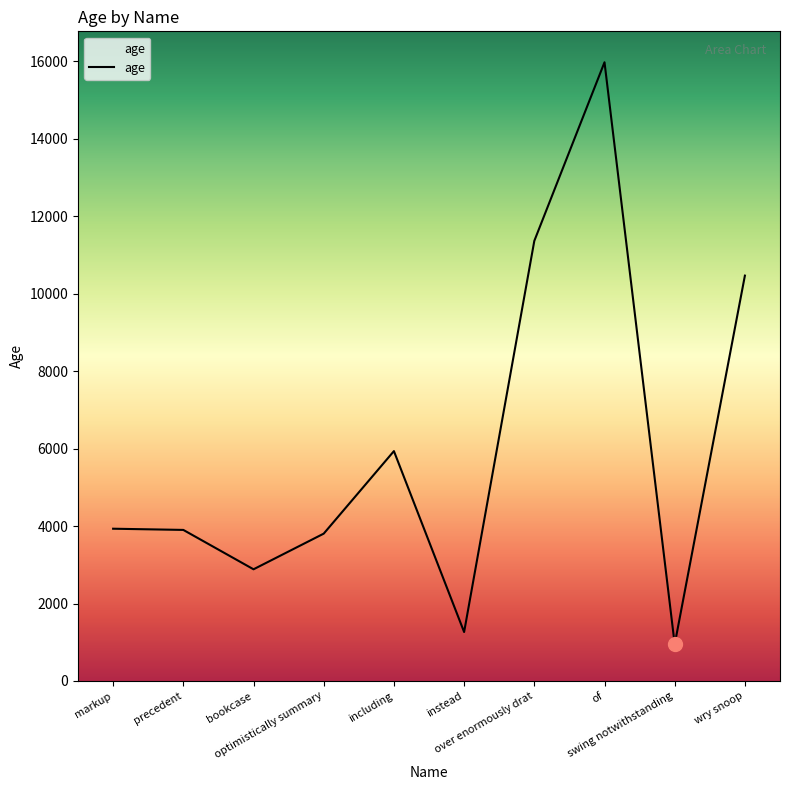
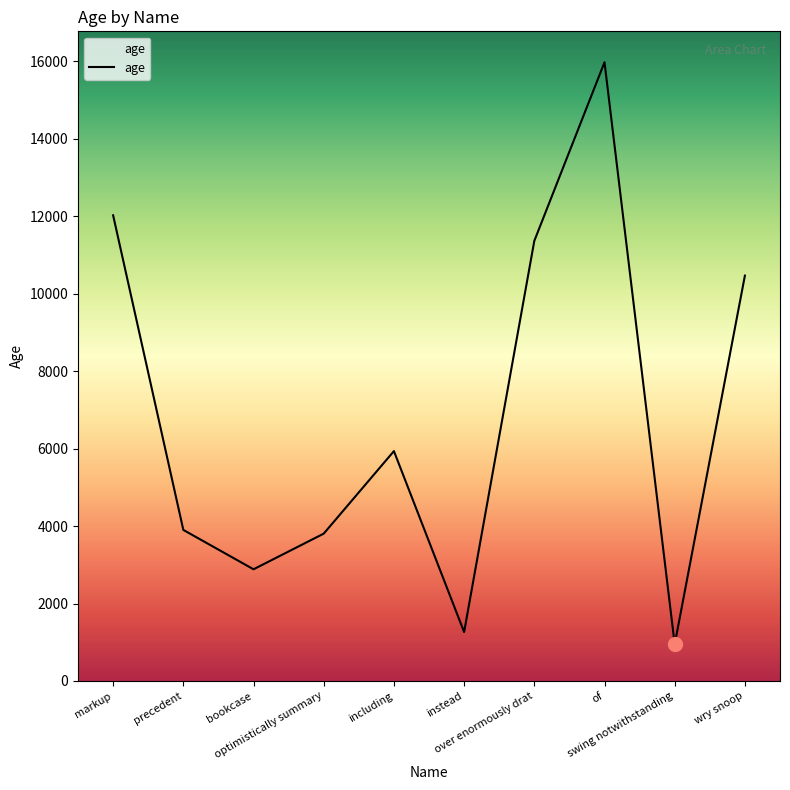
age, markup: 3900 -> 12000
